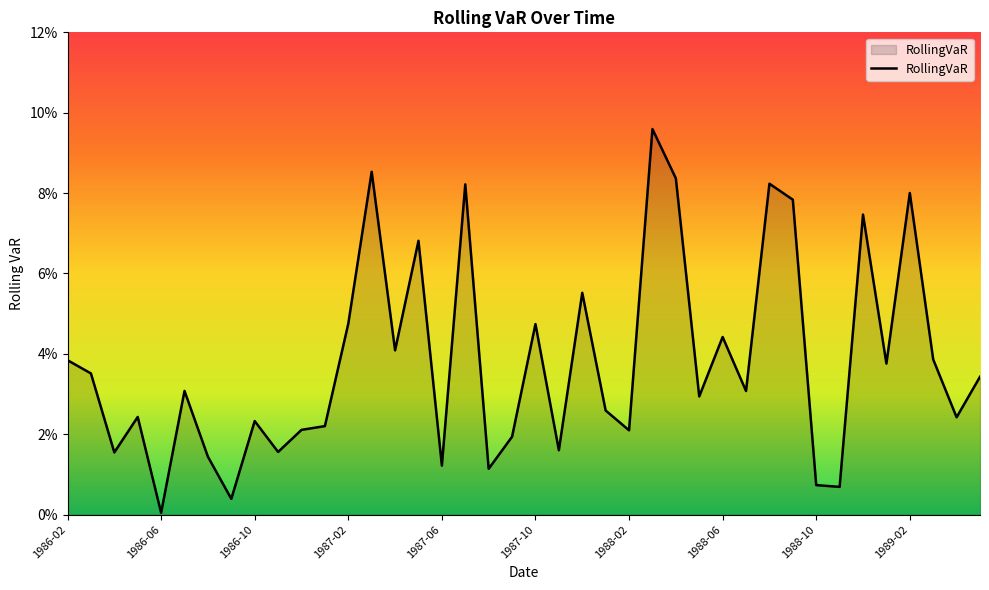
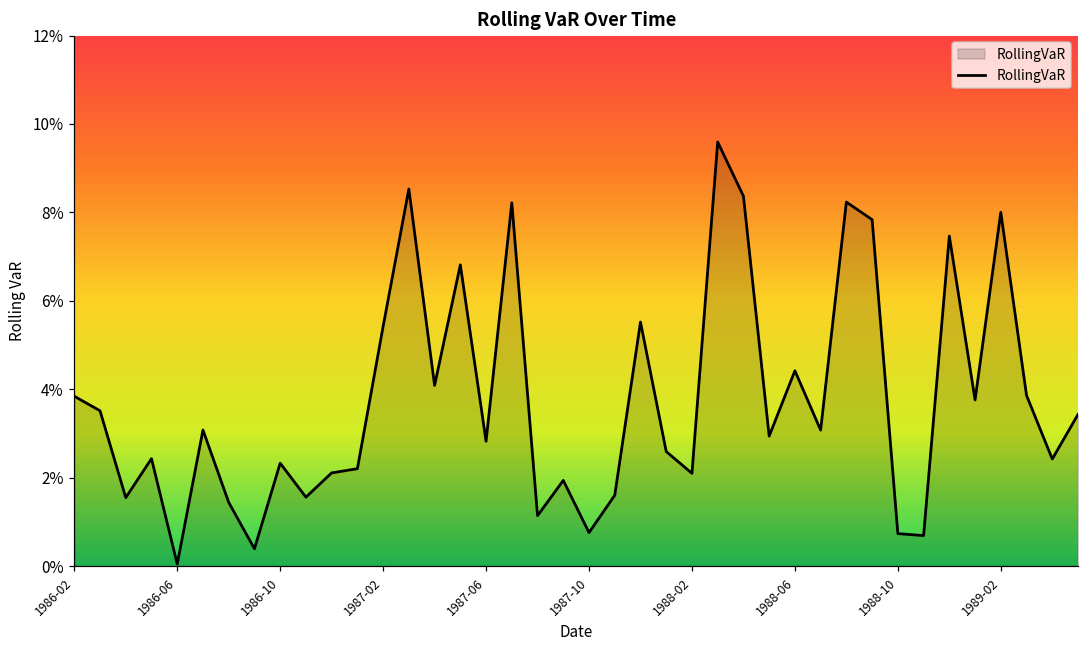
1987-02: 4.8% -> 5.4%
1987-06: 1.2% -> 2.8%
1987-10: 4.7% -> 0.8%
